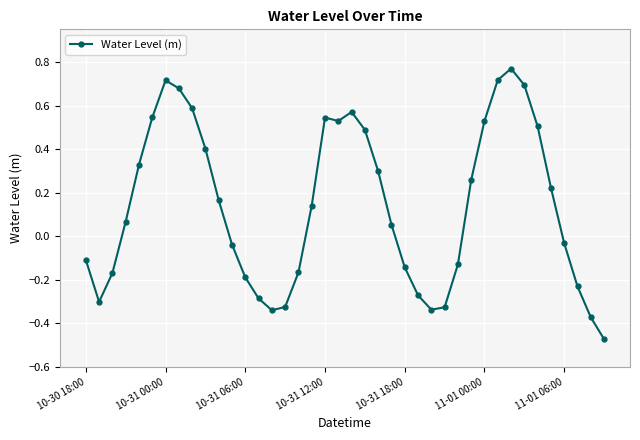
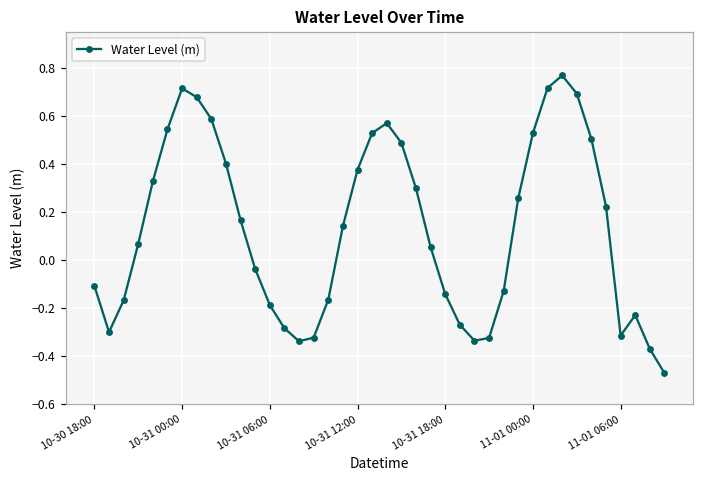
10-31 12:00: 0.55 -> 0.38
11-01 06:00: -0.03 -> -0.32
